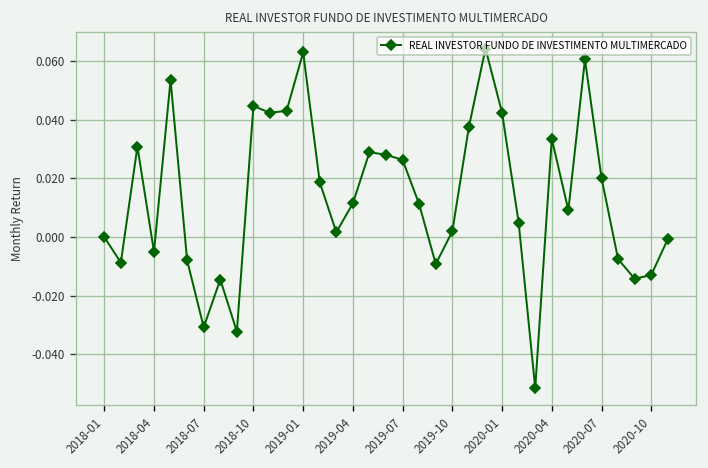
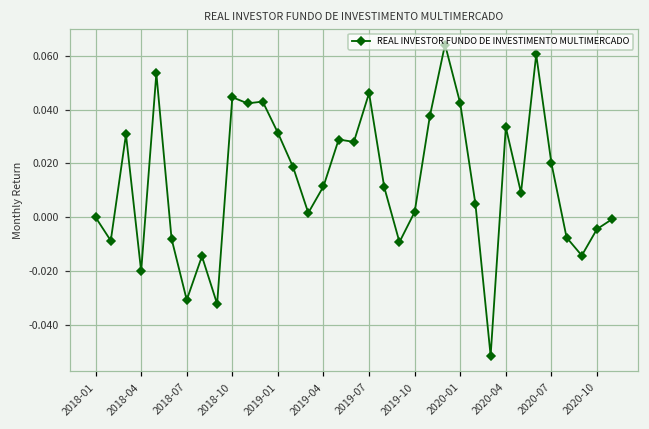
2018-04: -0.005 -> -0.020
2019-01: 0.063 -> 0.031
2019-07: 0.026 -> 0.046
2020-10: -0.013 -> -0.004
